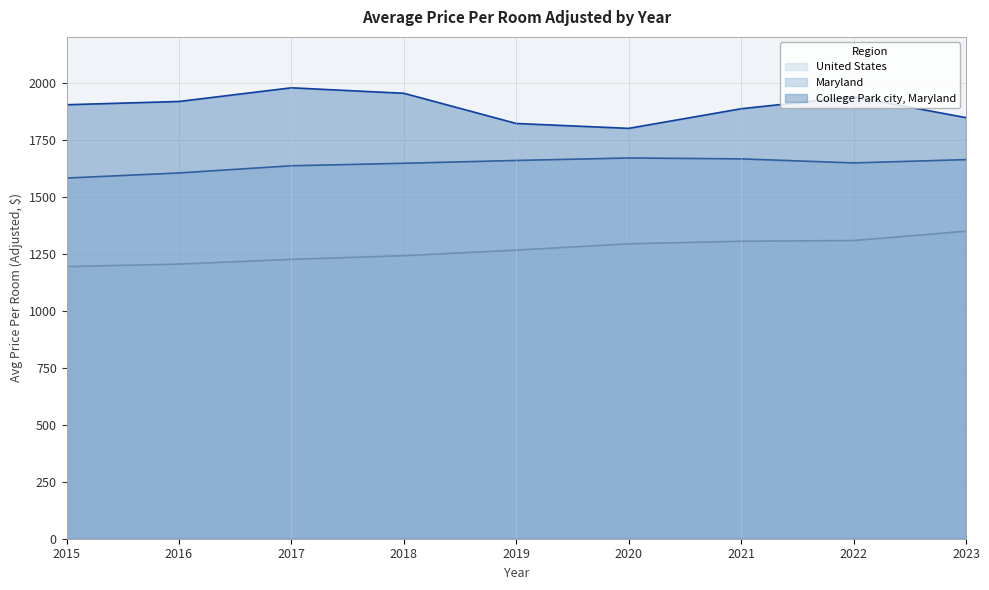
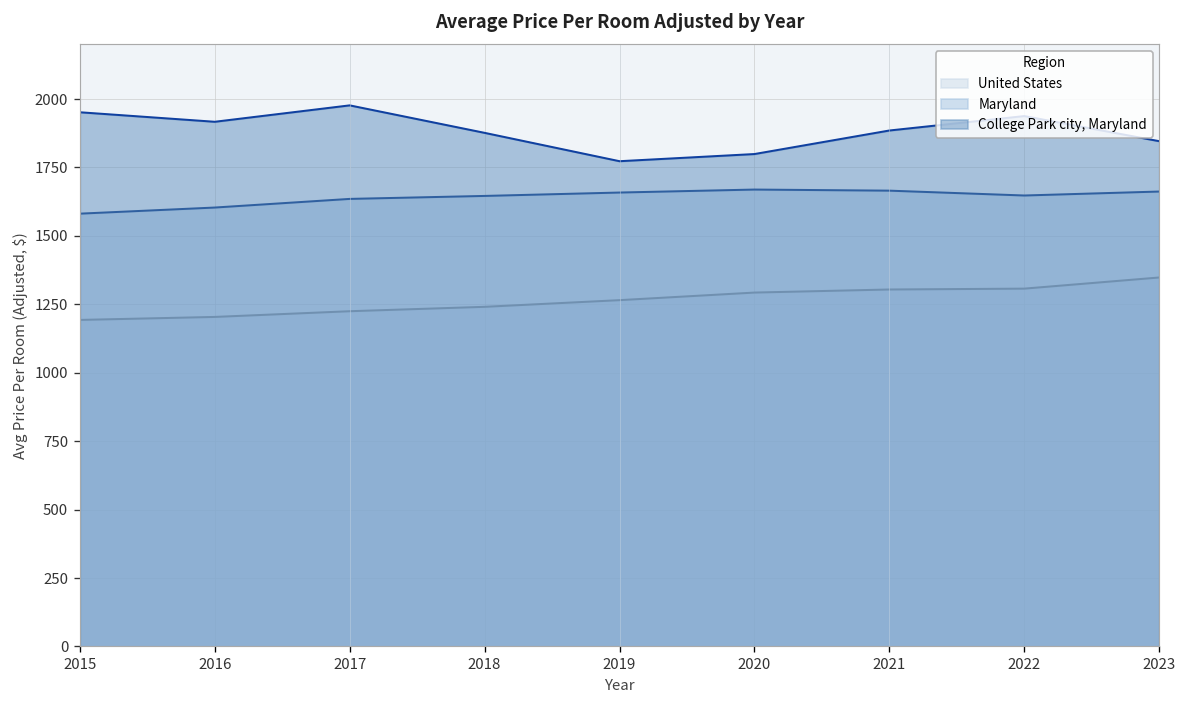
College Park city, Maryland, 2015: 1900 -> 1950
College Park city, Maryland, 2018: 1950 -> 1880
College Park city, Maryland, 2019: 1820 -> 1770
